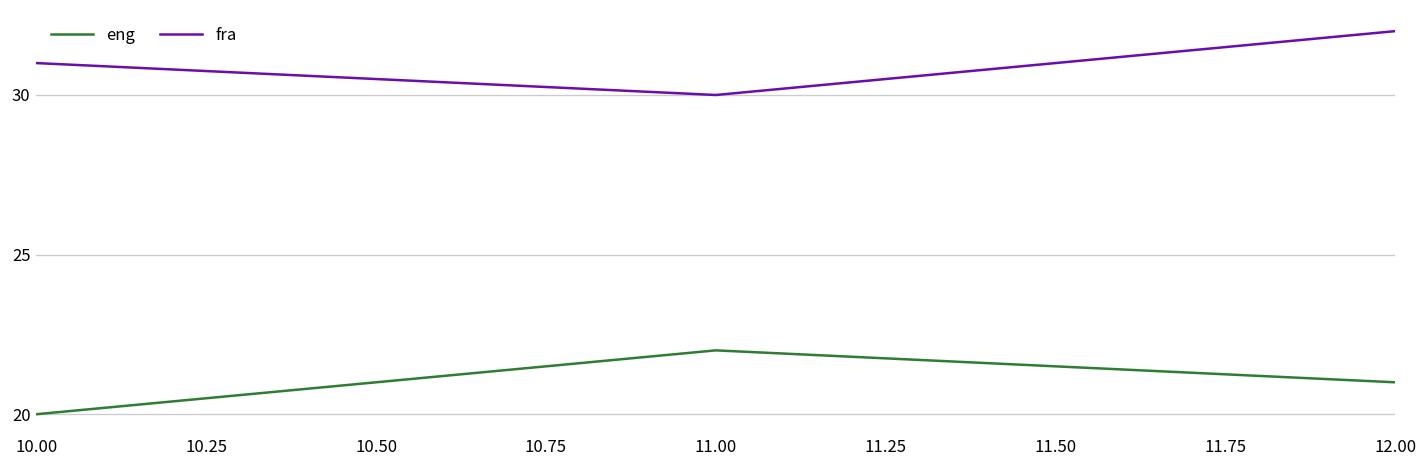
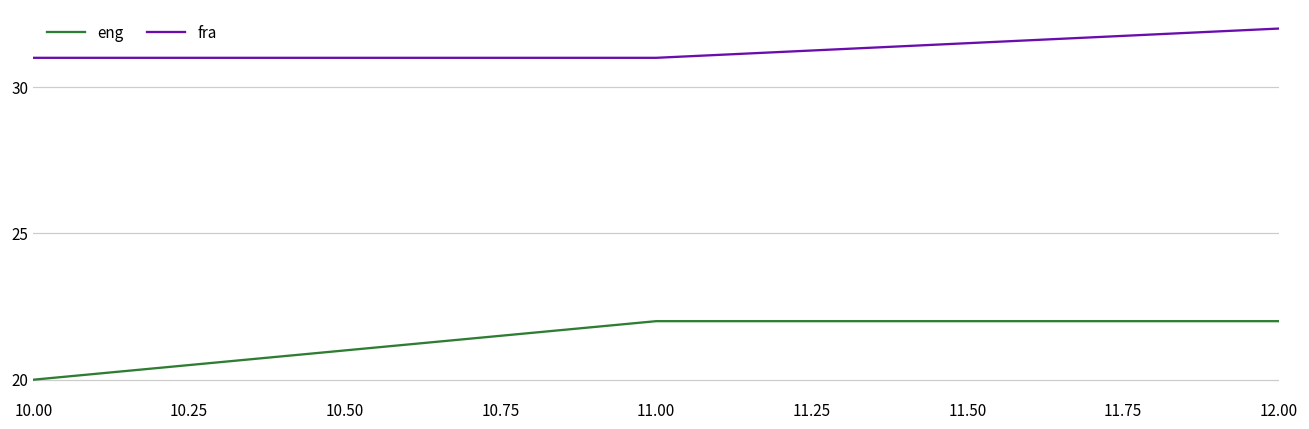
fra, 11.00: 30 -> 31
eng, 12.00: 21 -> 22
